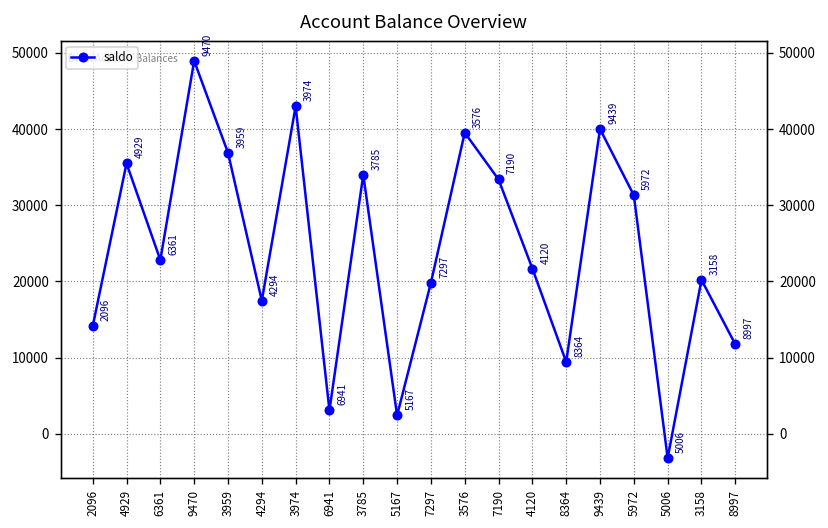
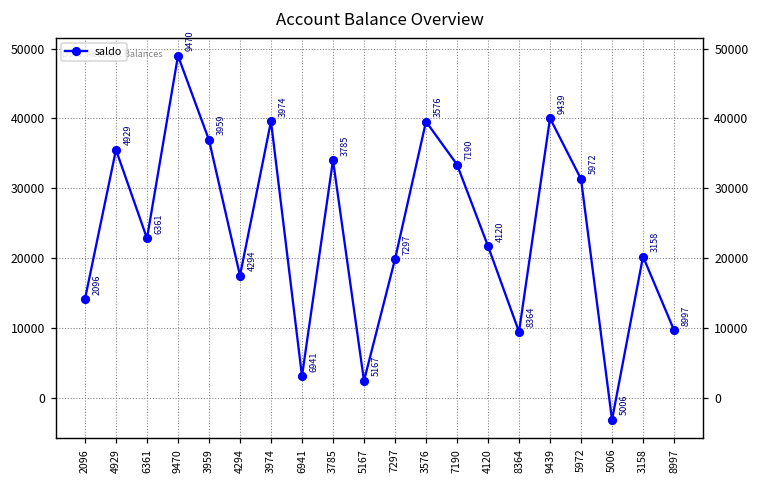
3974: 43000 -> 40000
8997: 12000 -> 10000
